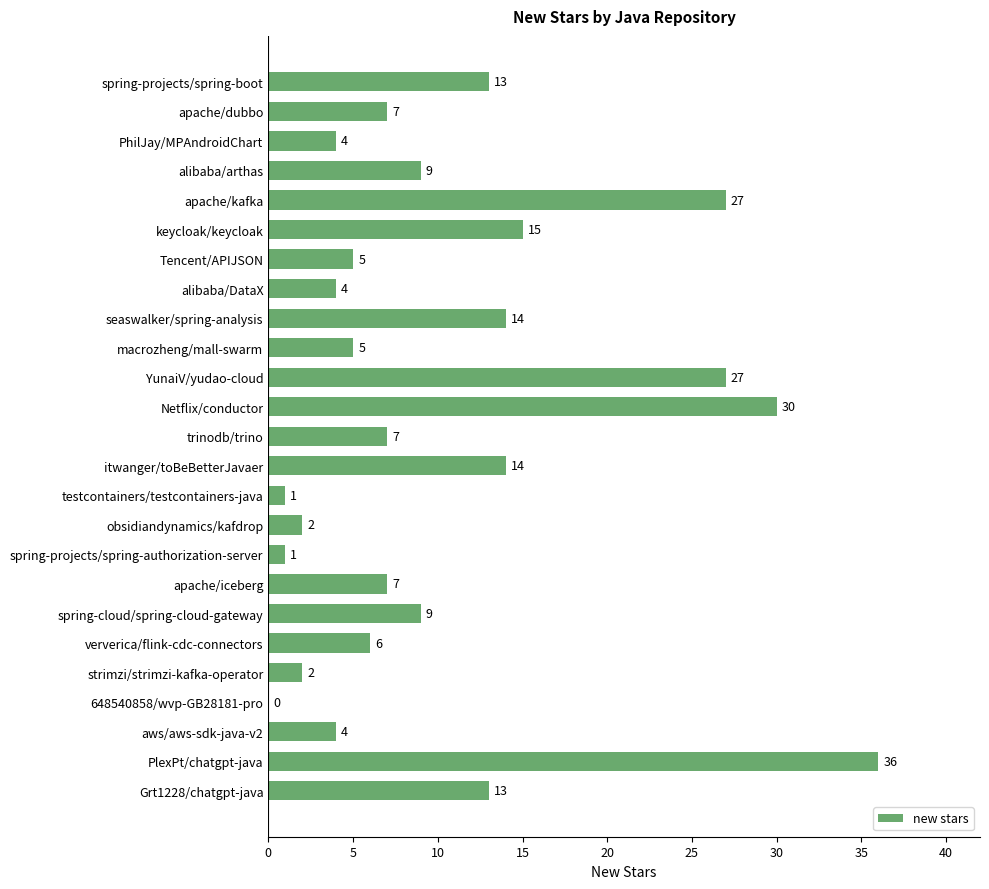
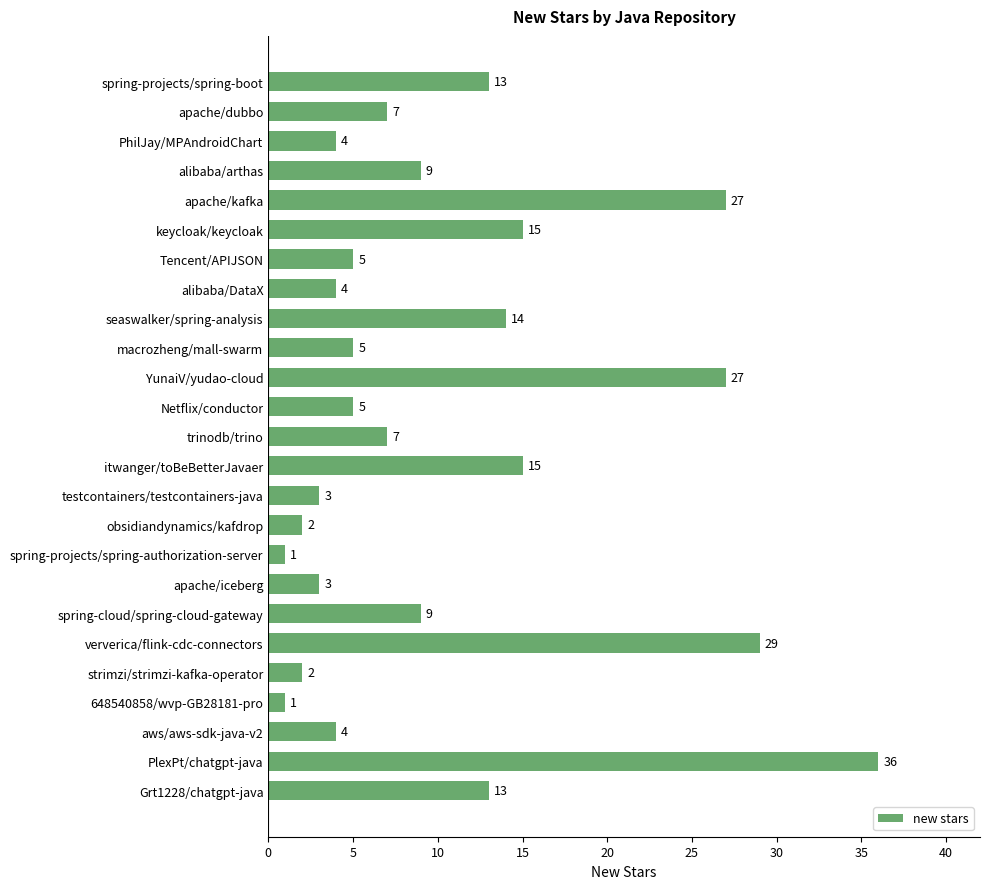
Netflix/conductor: 30 -> 5
itwanger/toBeBetterJavaer: 14 -> 15
testcontainers/testcontainers-java: 1 -> 3
apache/iceberg: 7 -> 3
ververica/flink-cdc-connectors: 6 -> 29
648540858/wvp-GB28181-pro: 0 -> 1
